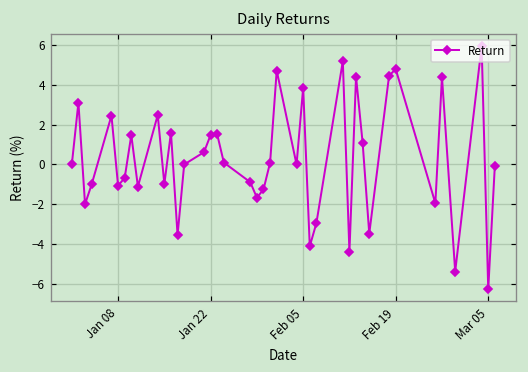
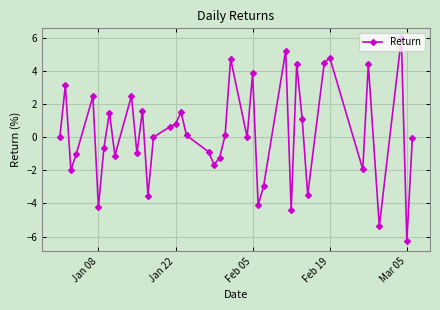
Jan 08: -1.1 -> -4.2
Jan 22: 1.5 -> 0.8
